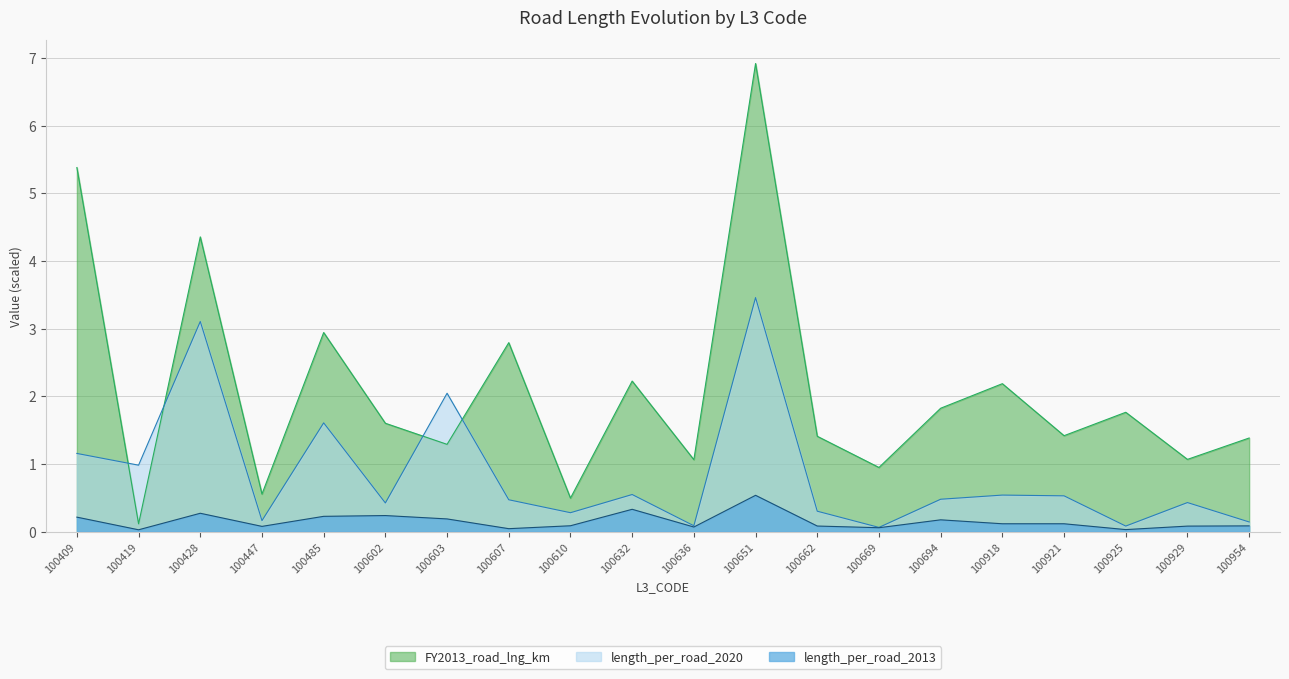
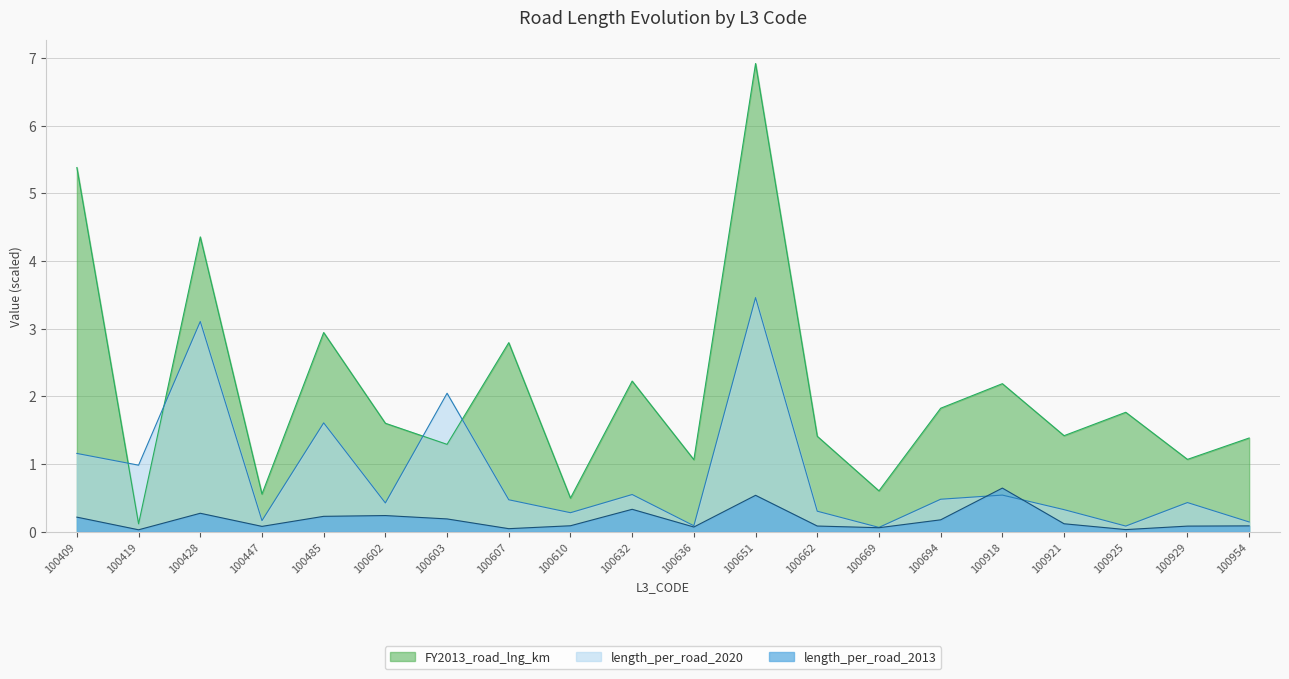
FY2013_road_lng_km, 100669: 0.9 -> 0.6
length_per_road_2013, 100918: 0.1 -> 0.6
length_per_road_2020, 100921: 0.5 -> 0.3
